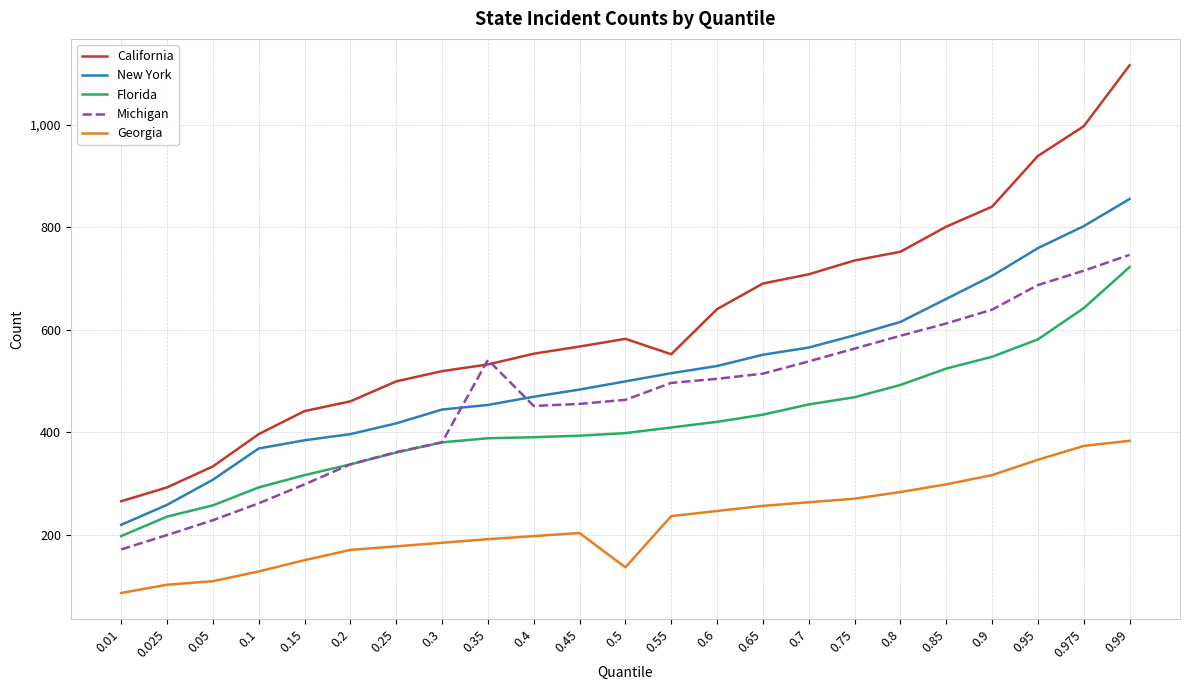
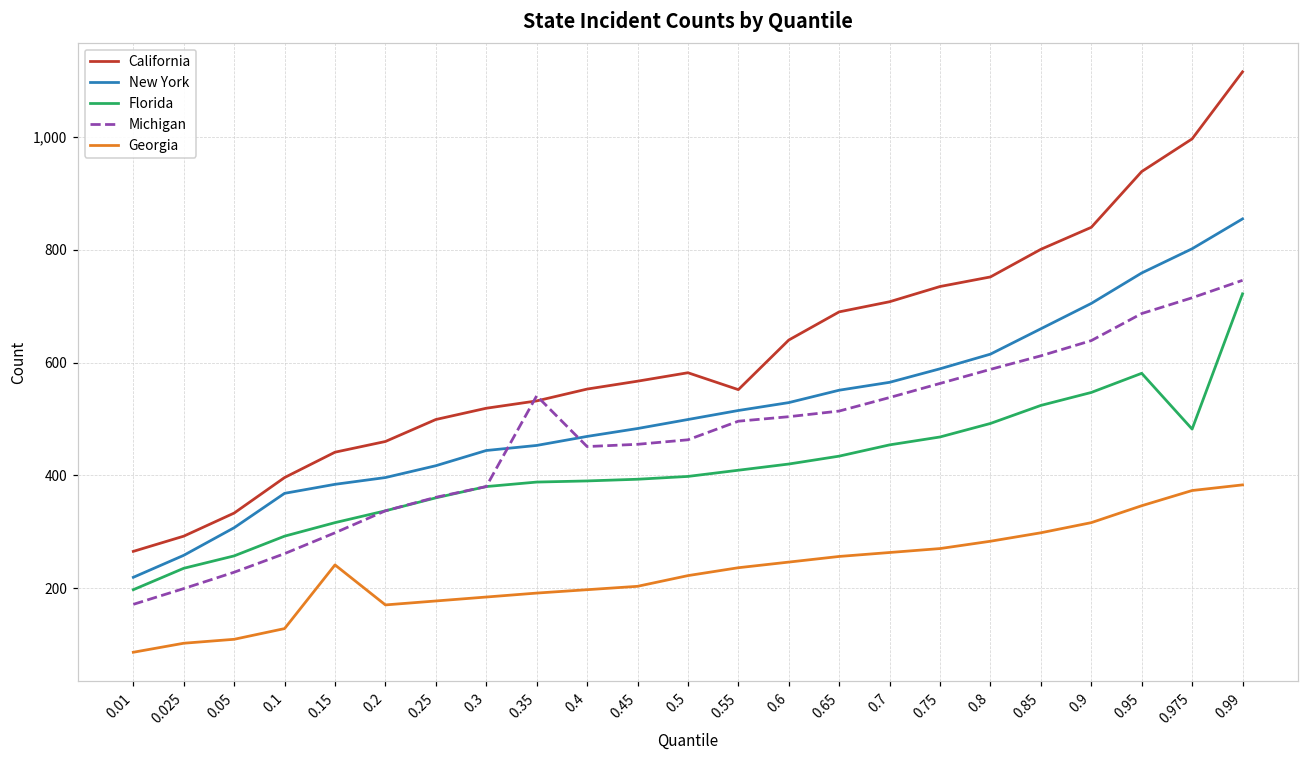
Georgia, 0.15: 150 -> 240
Georgia, 0.5: 140 -> 220
Florida, 0.975: 640 -> 480
